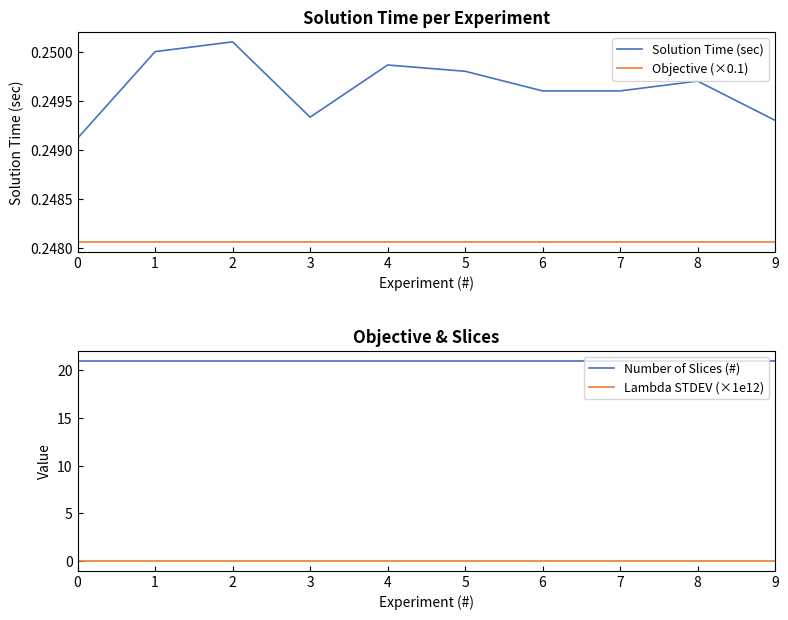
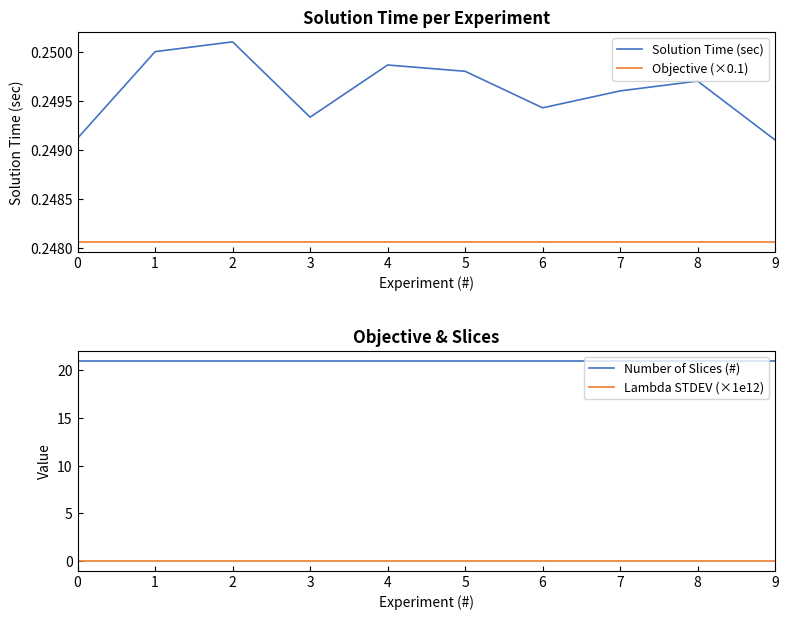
Solution Time per Experiment, Solution Time (sec), 6: 0.2496 -> 0.2494
Solution Time per Experiment, Solution Time (sec), 9: 0.2493 -> 0.2491
